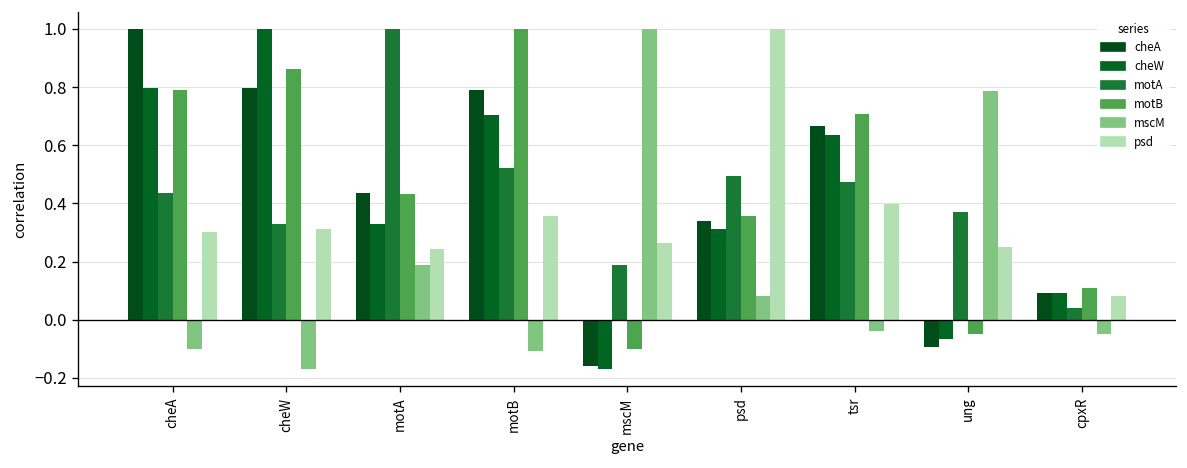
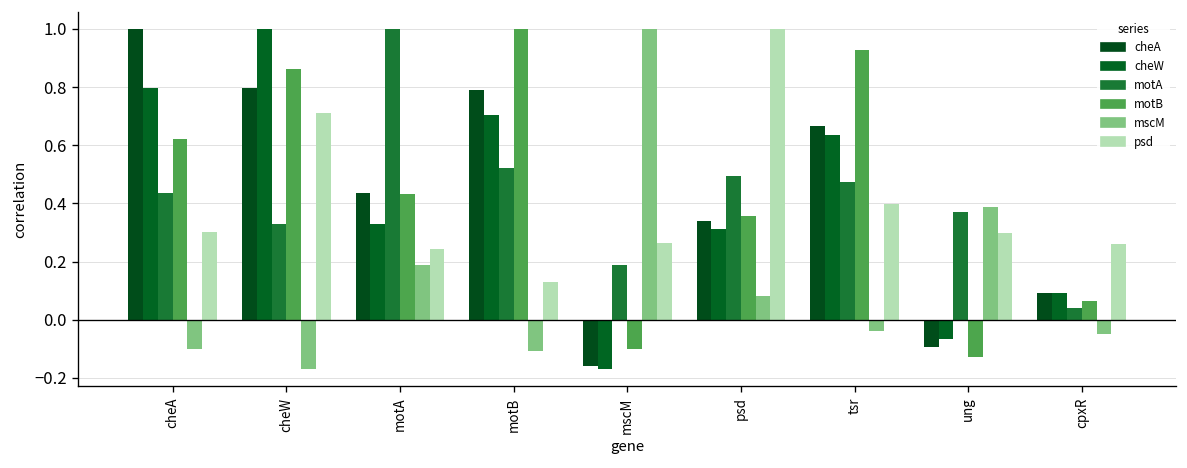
motB, cheA: 0.79 -> 0.62
psd, cheW: 0.31 -> 0.71
psd, motB: 0.36 -> 0.13
motB, tsr: 0.71 -> 0.93
motB, ung: -0.05 -> -0.13
mscM, ung: 0.79 -> 0.39
psd, ung: 0.25 -> 0.30
motB, cpxR: 0.11 -> 0.06
psd, cpxR: 0.08 -> 0.26
